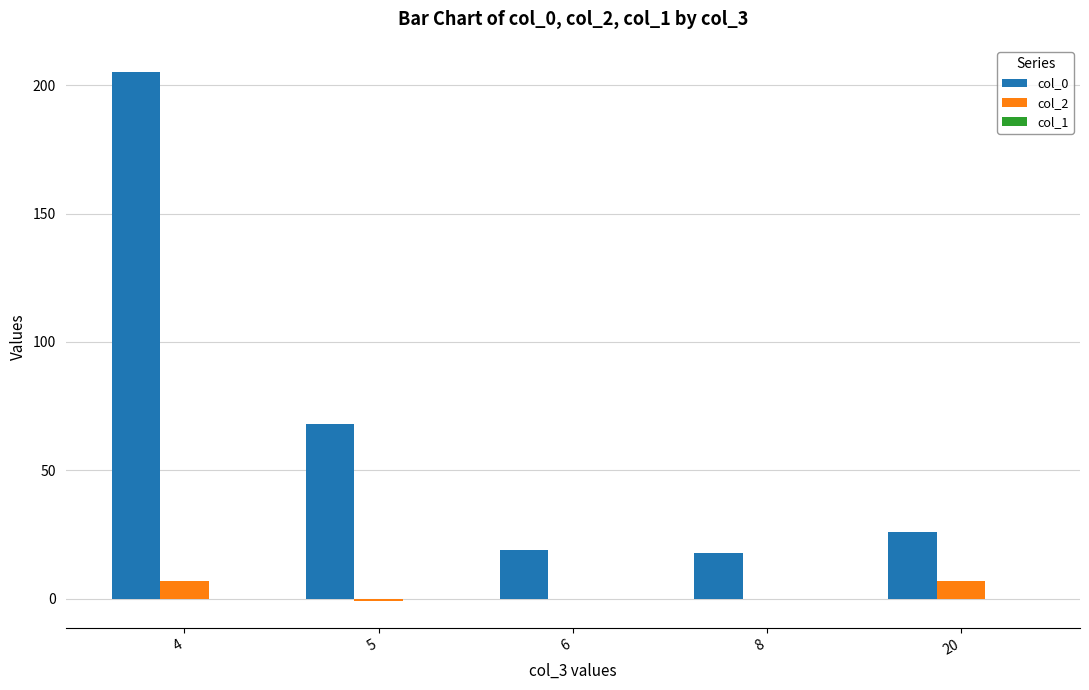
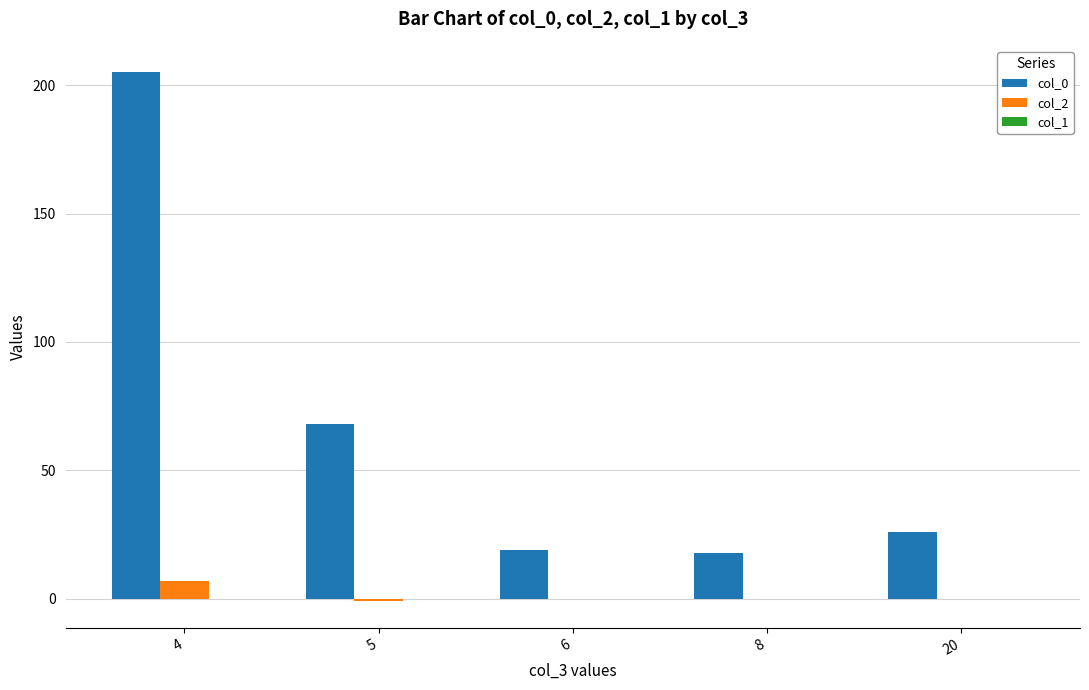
col_2, 20: 7 -> 0
